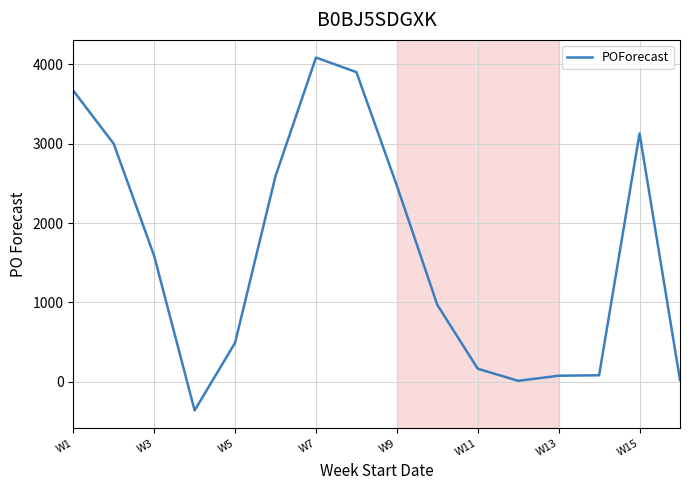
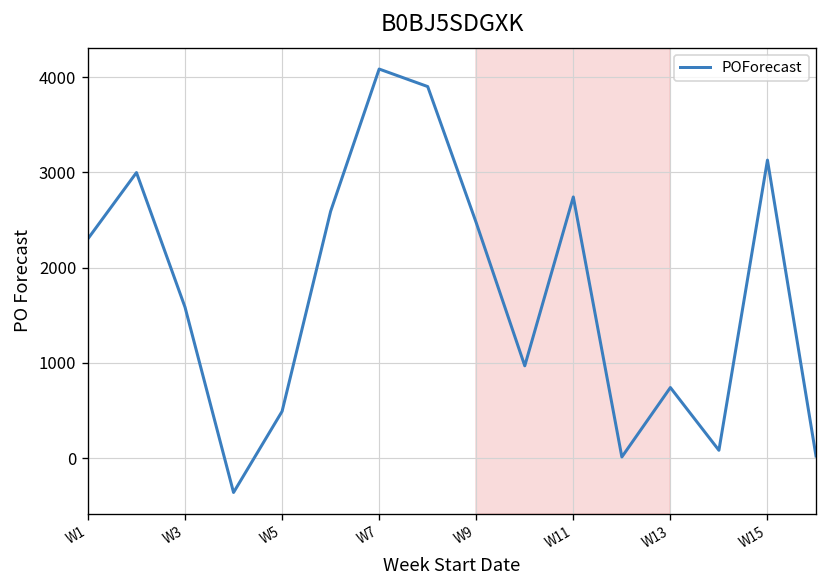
W1: 3700 -> 2300
W11: 200 -> 2700
W13: 100 -> 700
